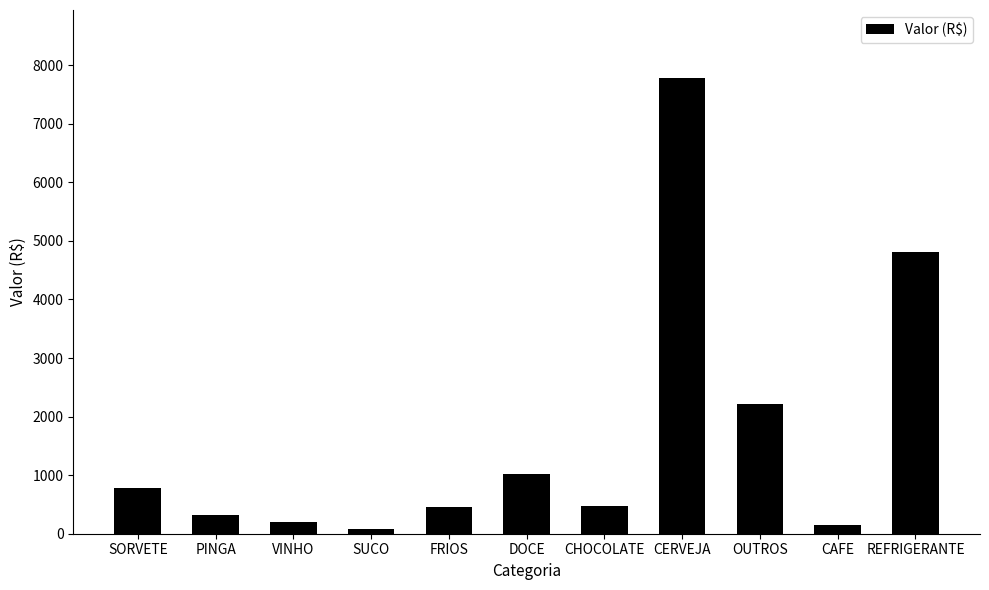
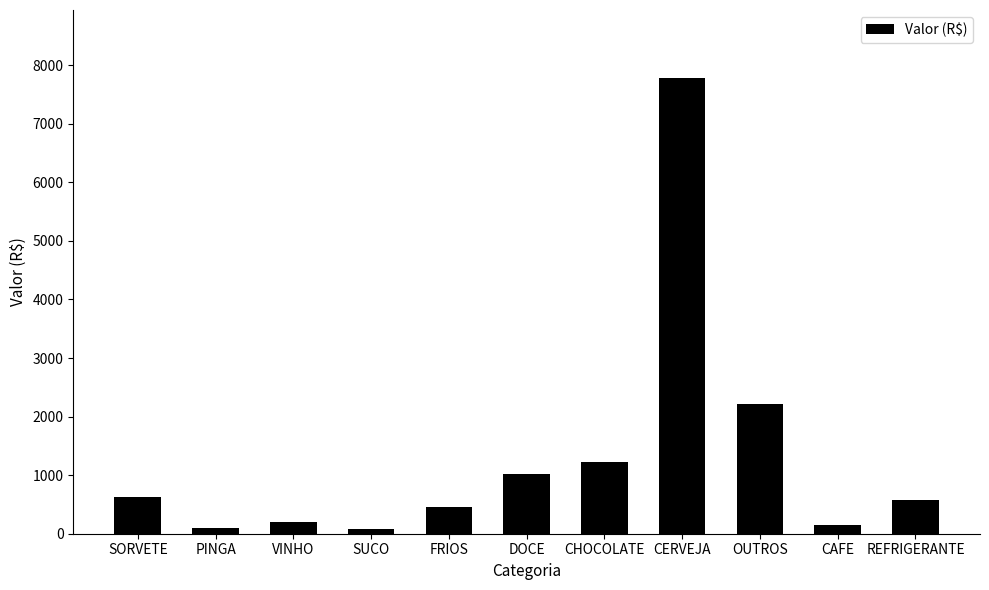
SORVETE: 800 -> 600
PINGA: 300 -> 100
CHOCOLATE: 500 -> 1200
REFRIGERANTE: 4800 -> 600
